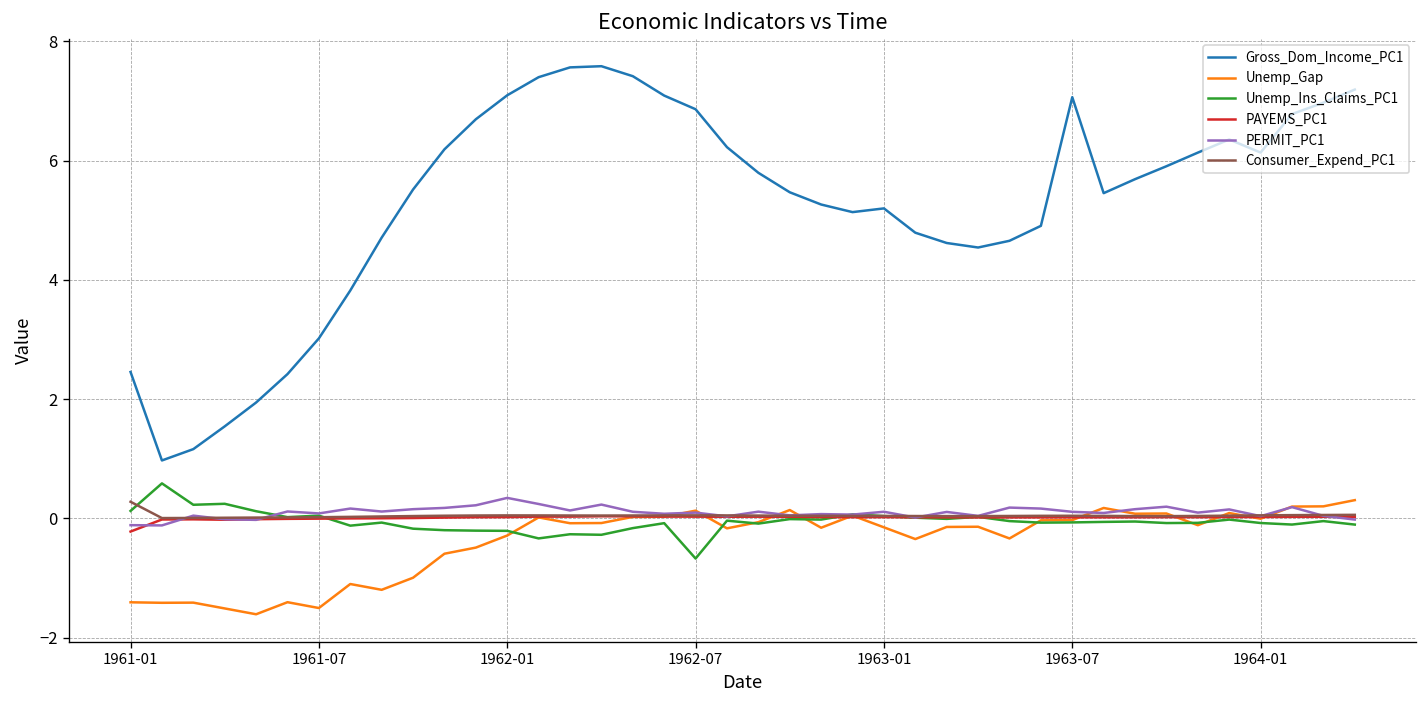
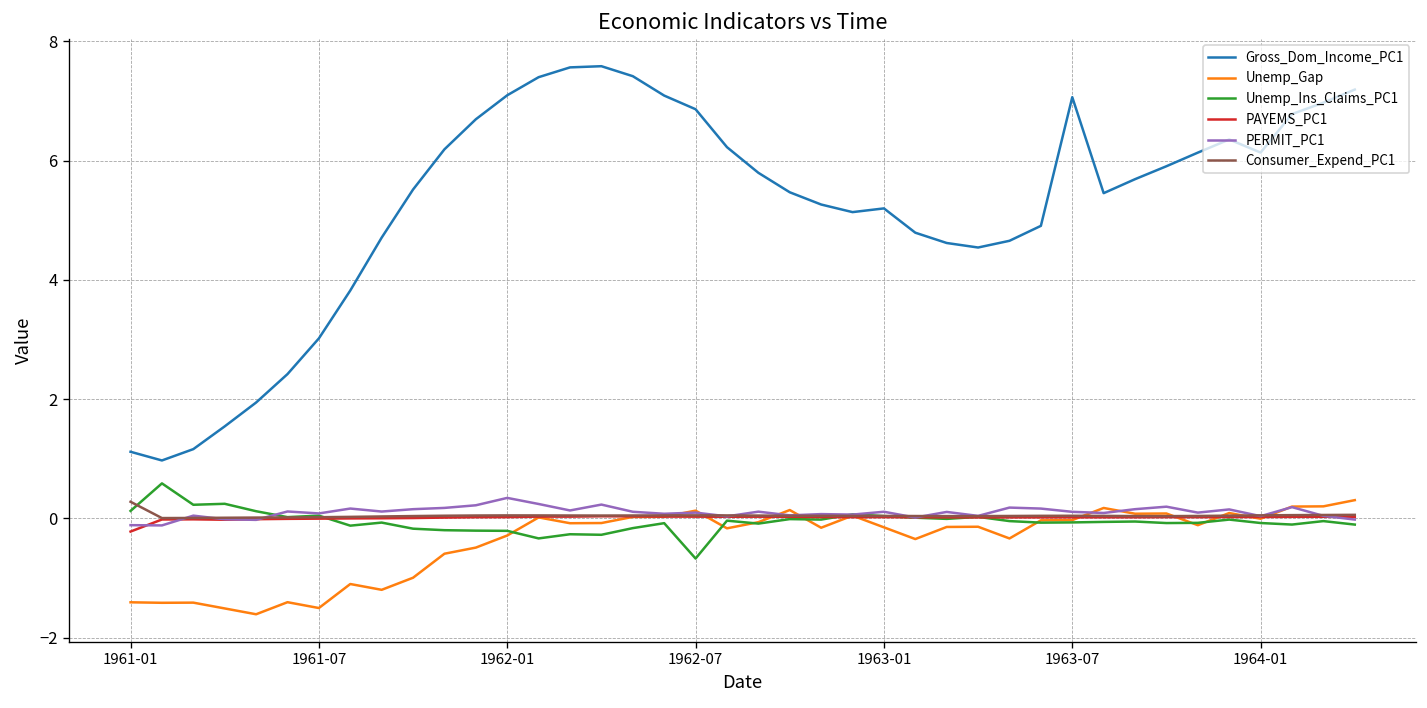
Gross_Dom_Income_PC1, 1961-01: 2.5 -> 1.1
